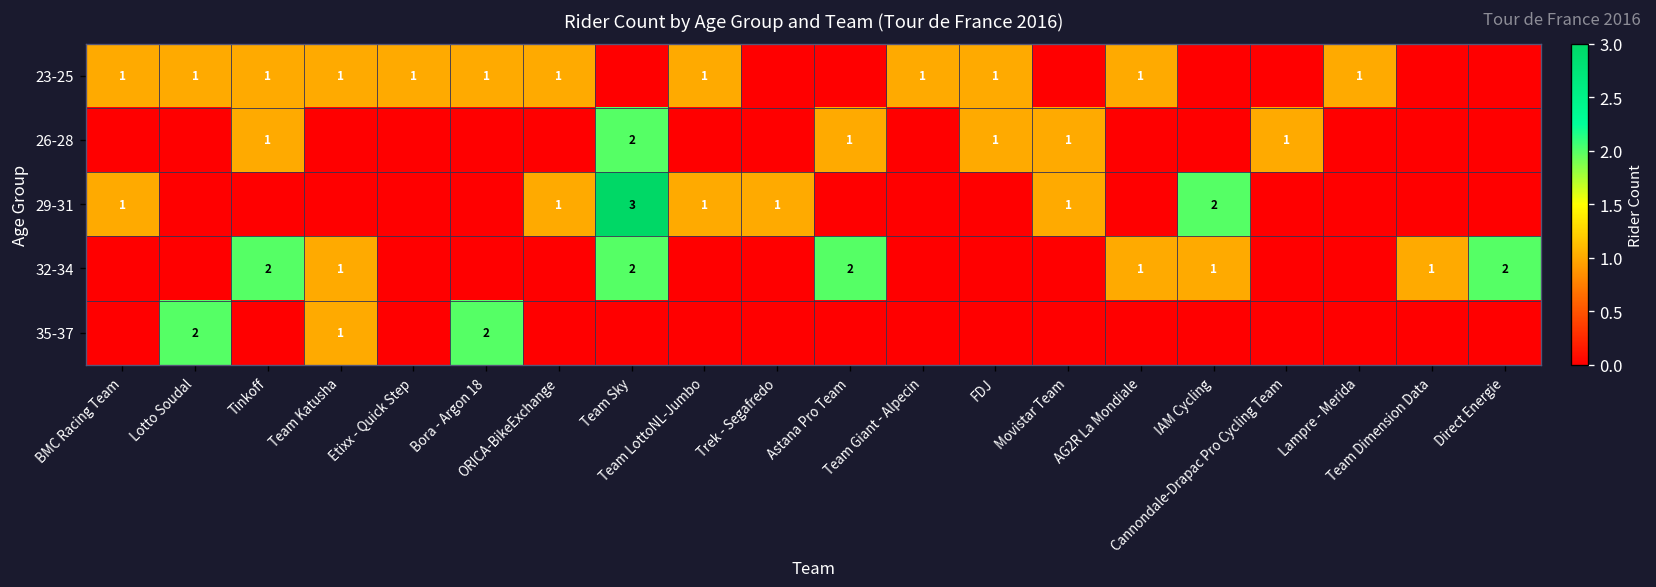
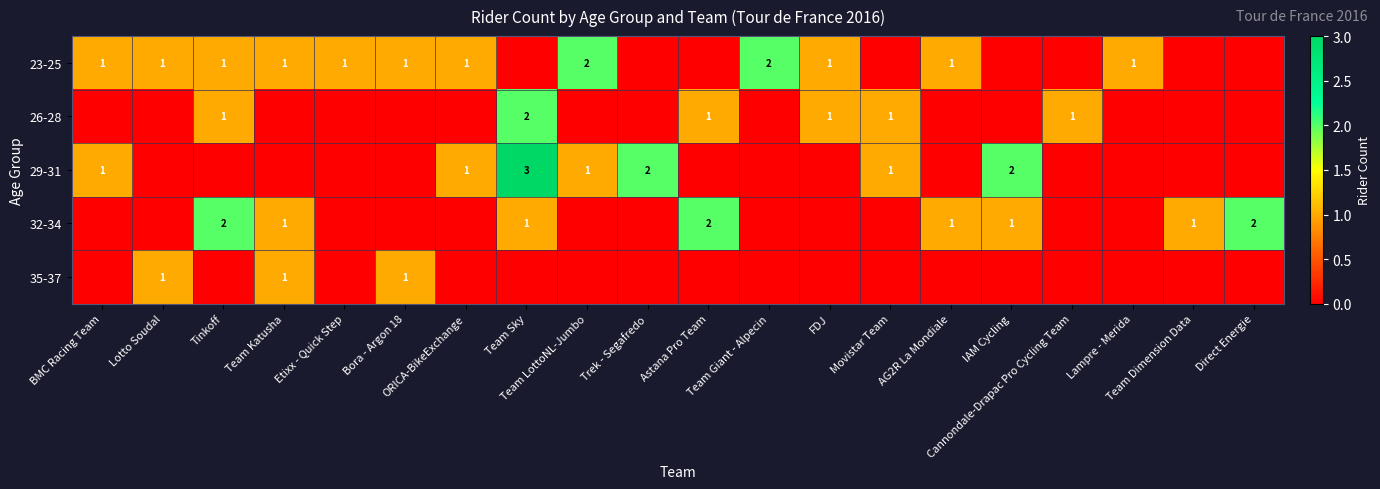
23-25, Team LottoNL-Jumbo: 1 -> 2
23-25, Team Giant - Alpecin: 1 -> 2
29-31, Trek - Segafredo: 1 -> 2
32-34, Team Sky: 2 -> 1
35-37, Lotto Soudal: 2 -> 1
35-37, Bora - Argon 18: 2 -> 1
